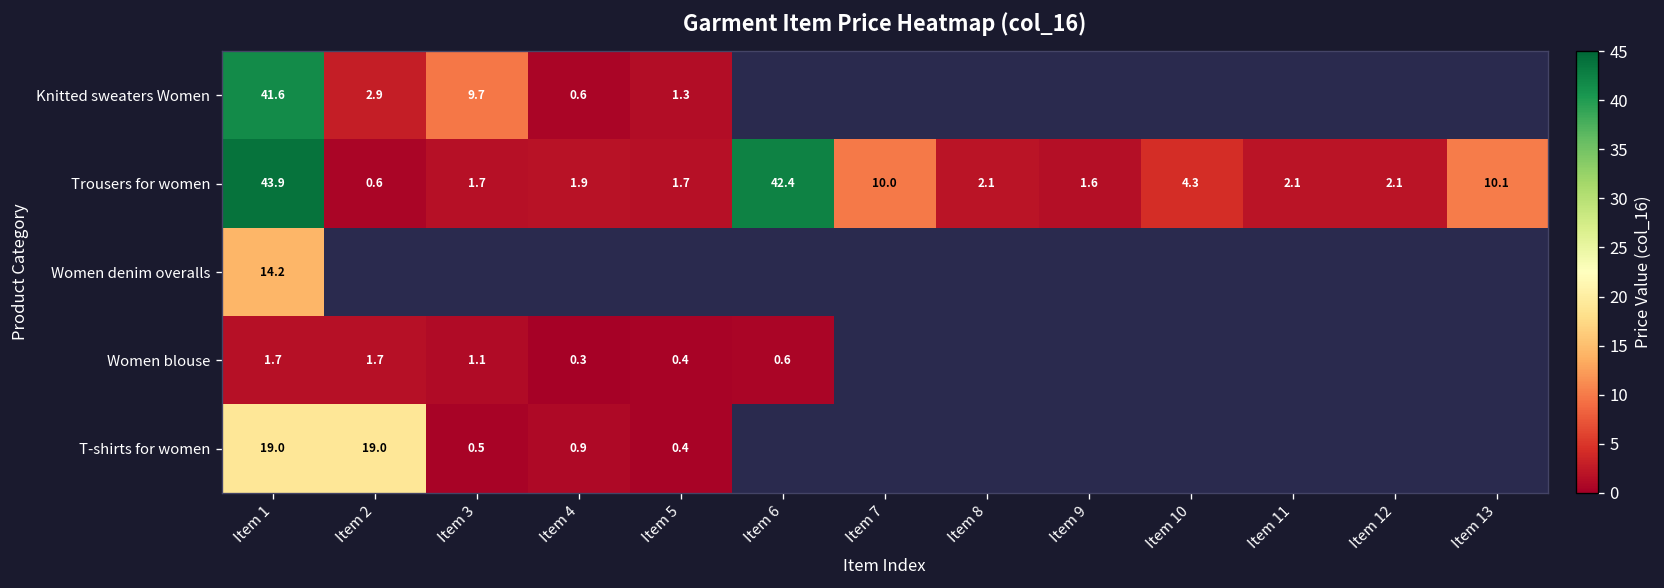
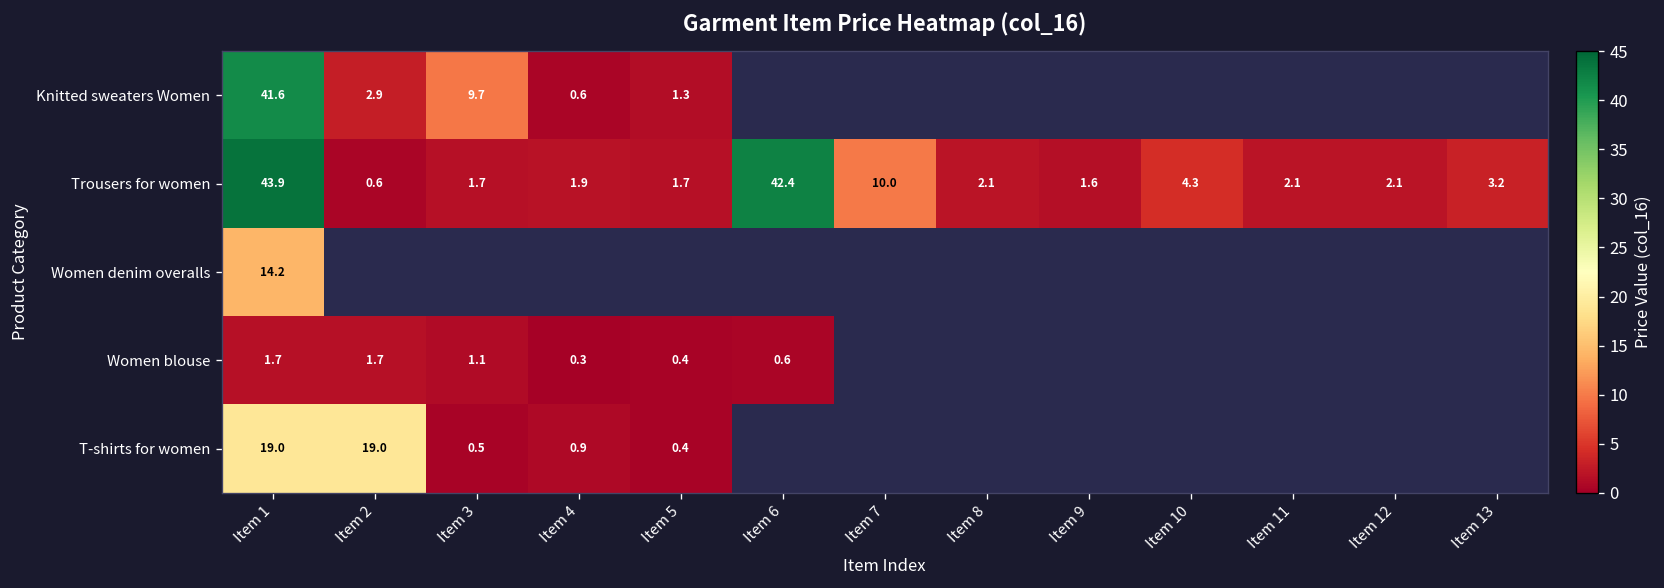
Trousers for women, Item 13: 10.1 -> 3.2
